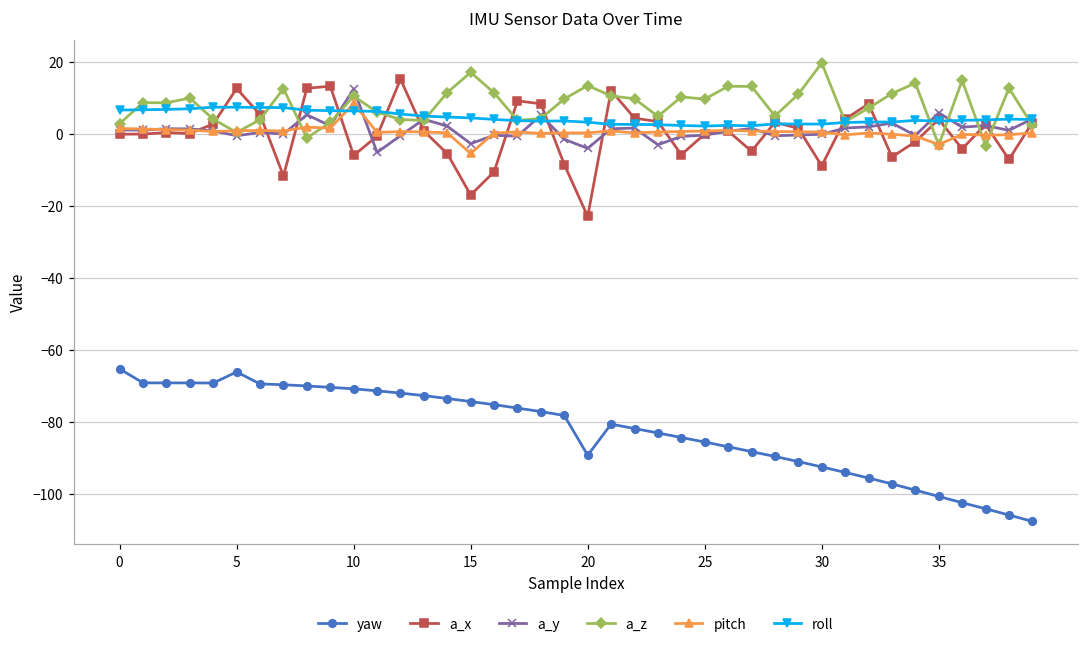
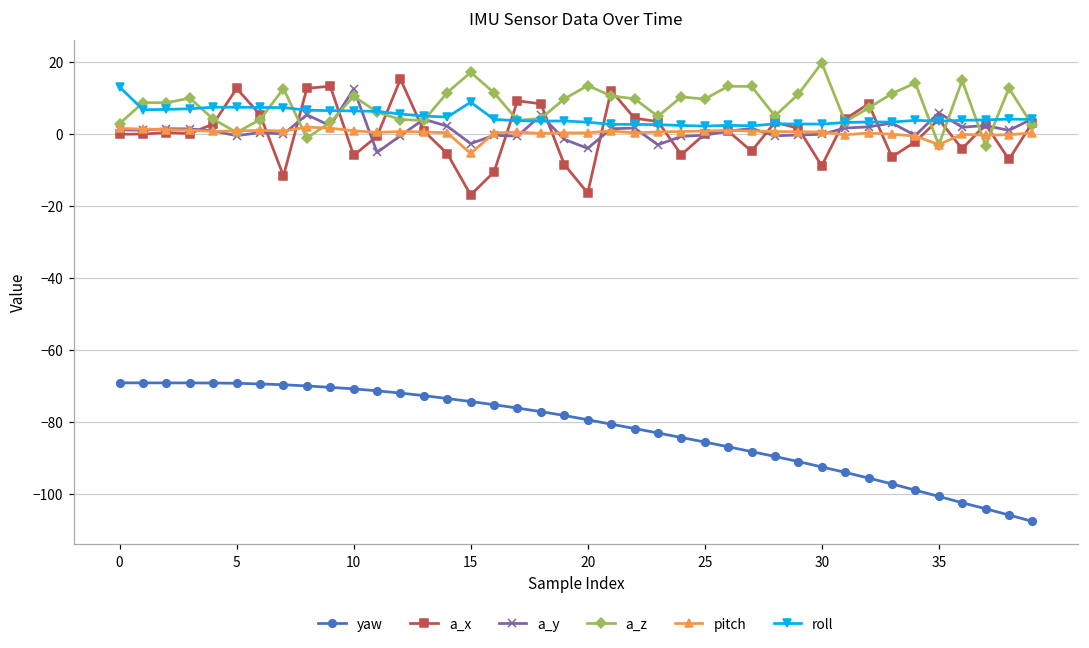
yaw, 0: -65 -> -69
roll, 0: 7 -> 13
yaw, 5: -66 -> -69
pitch, 10: 8 -> 1
roll, 15: 4 -> 9
yaw, 20: -89 -> -79
a_x, 20: -23 -> -17
